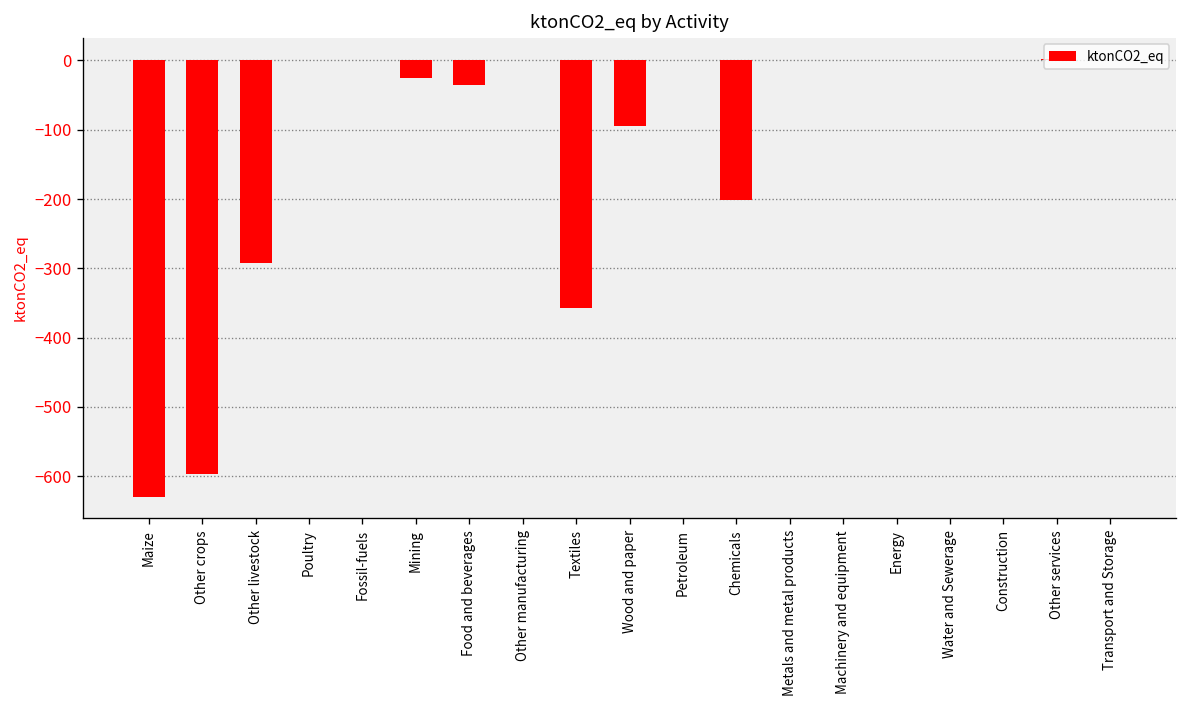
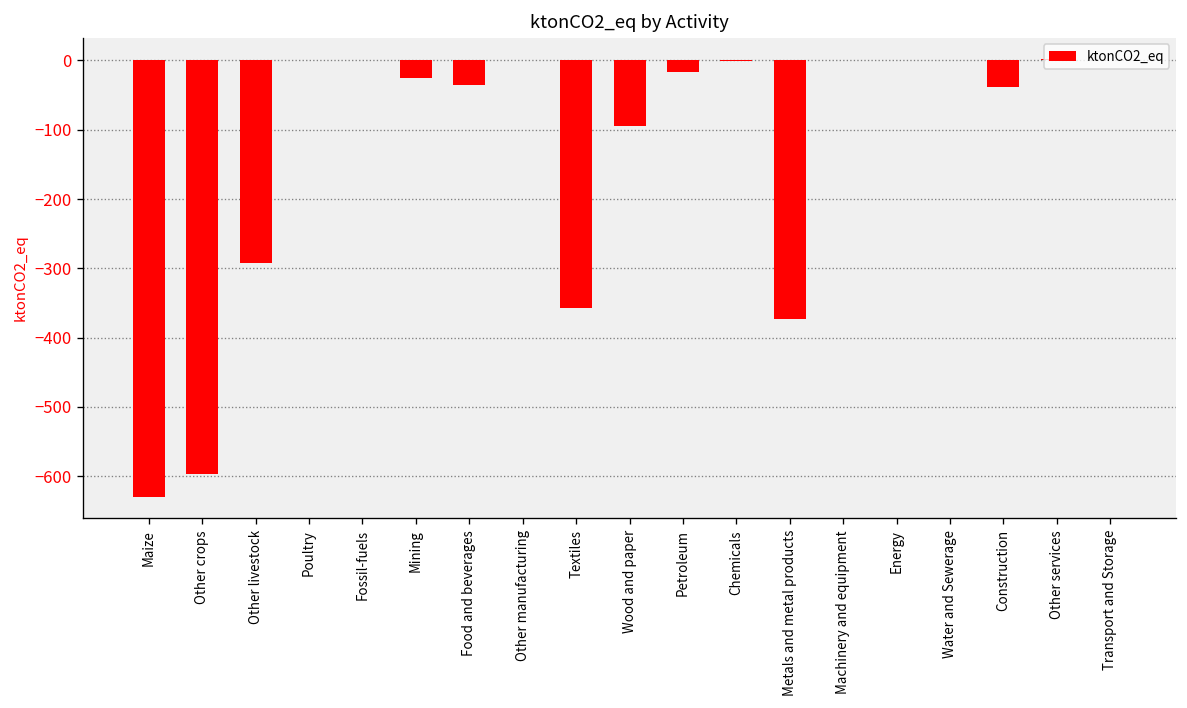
Petroleum: 0 -> -20
Chemicals: -200 -> 0
Metals and metal products: 0 -> -370
Construction: 0 -> -40
